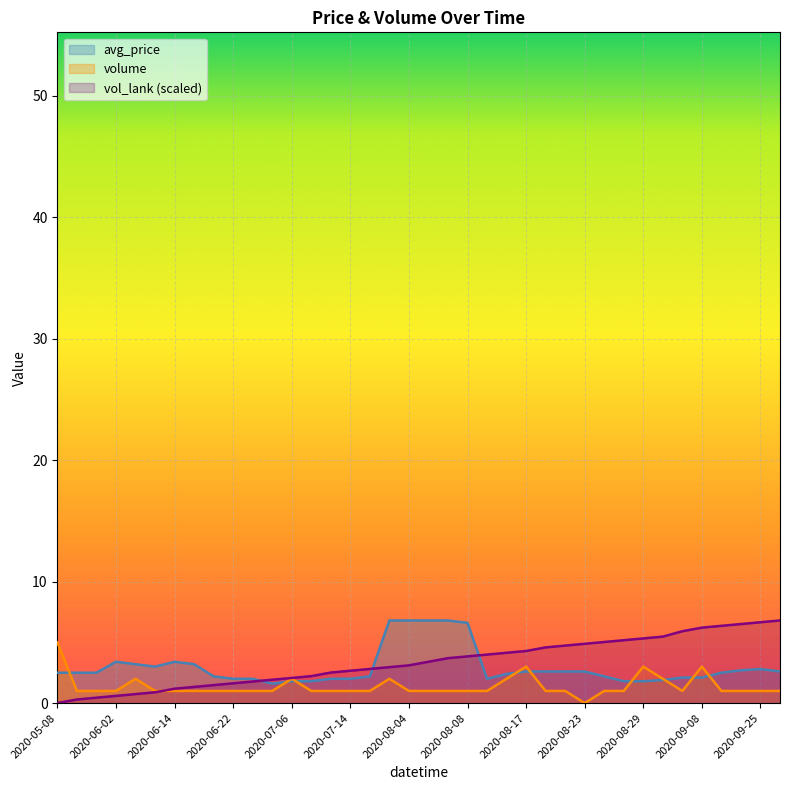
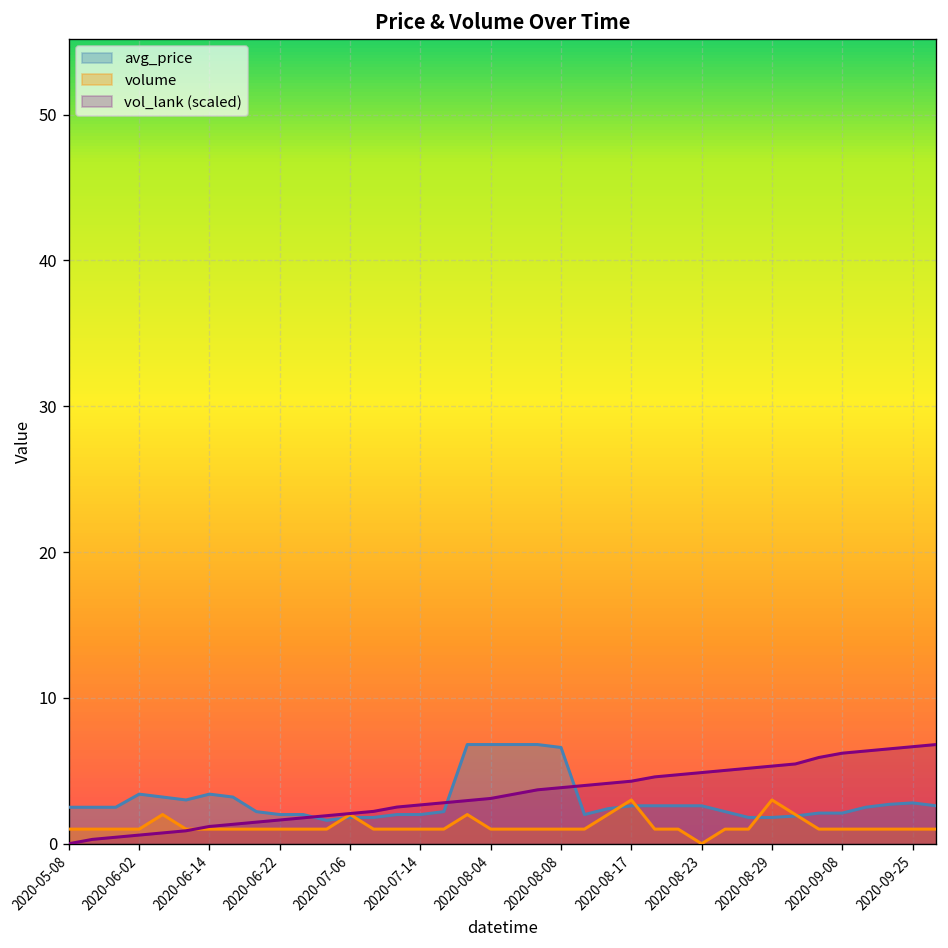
volume, 2020-05-08: 5 -> 1
volume, 2020-09-08: 3 -> 1
